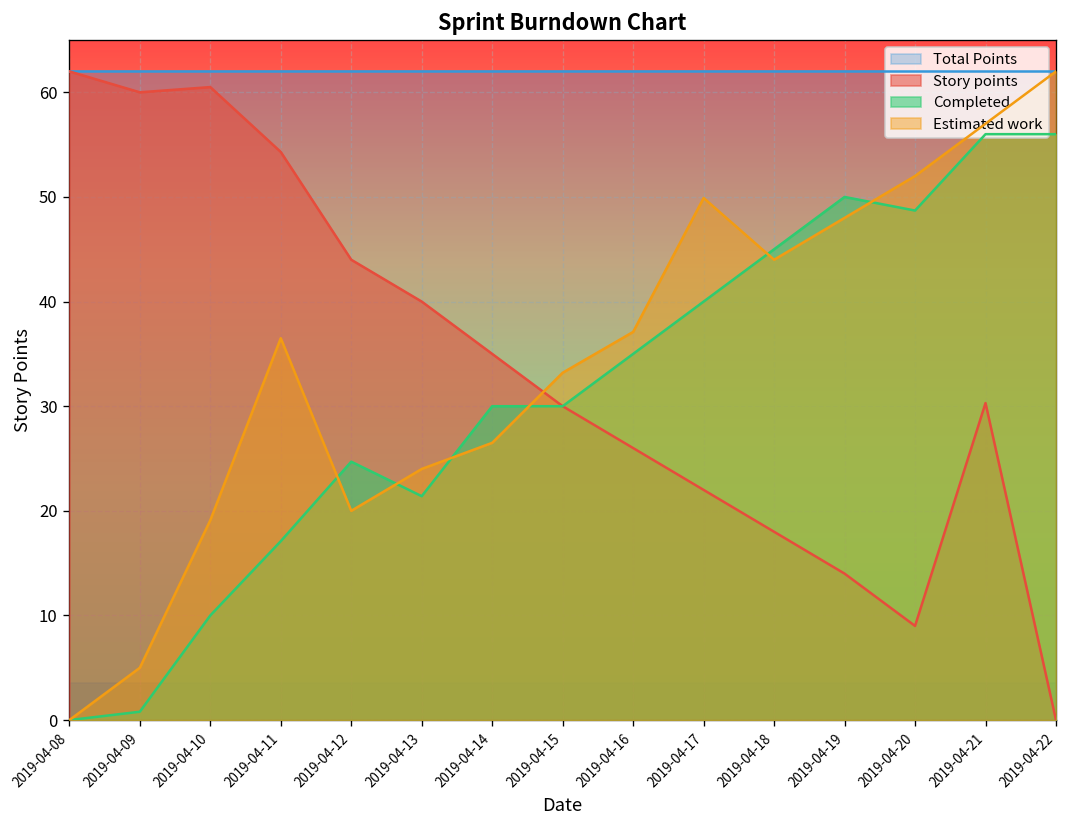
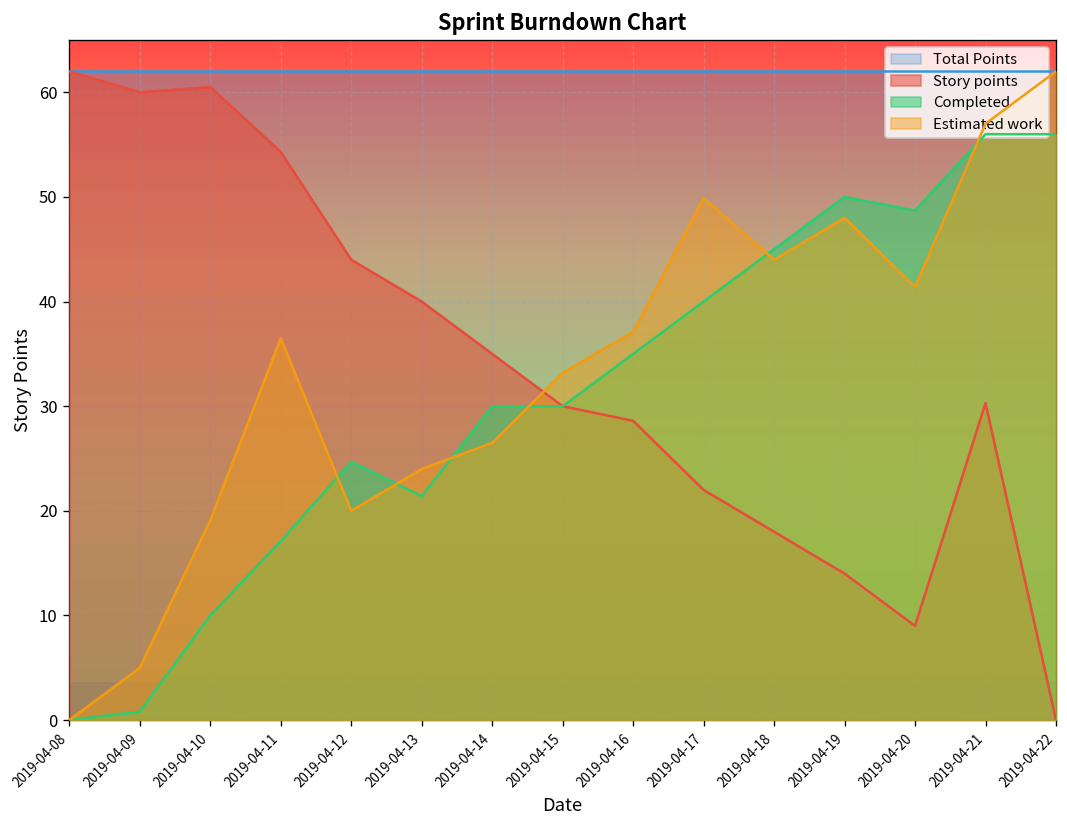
Story points, 2019-04-16: 26 -> 29
Estimated work, 2019-04-20: 52 -> 41
